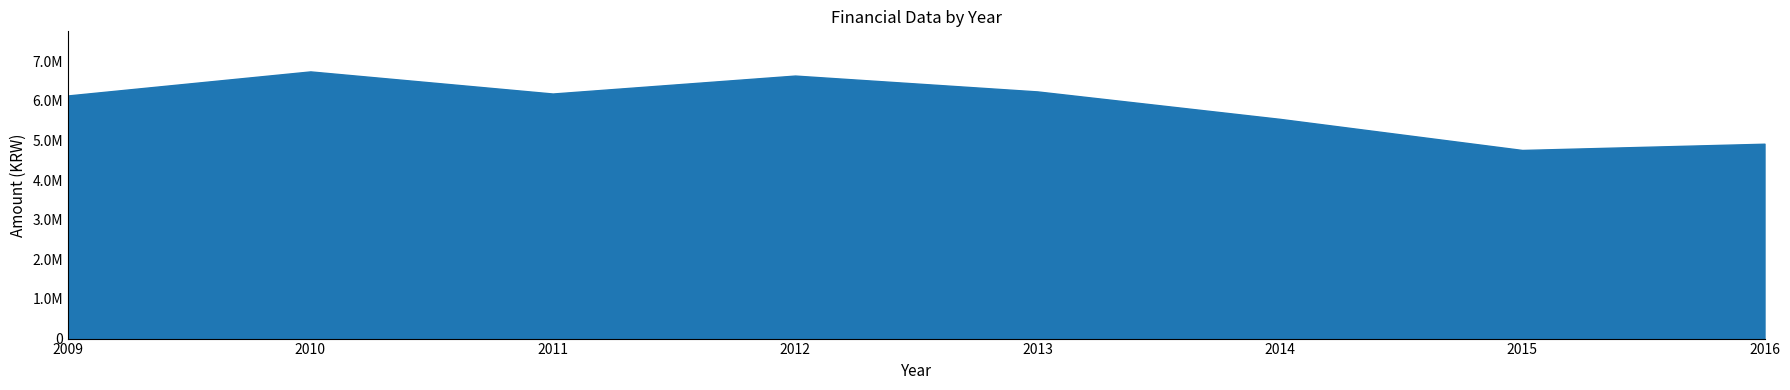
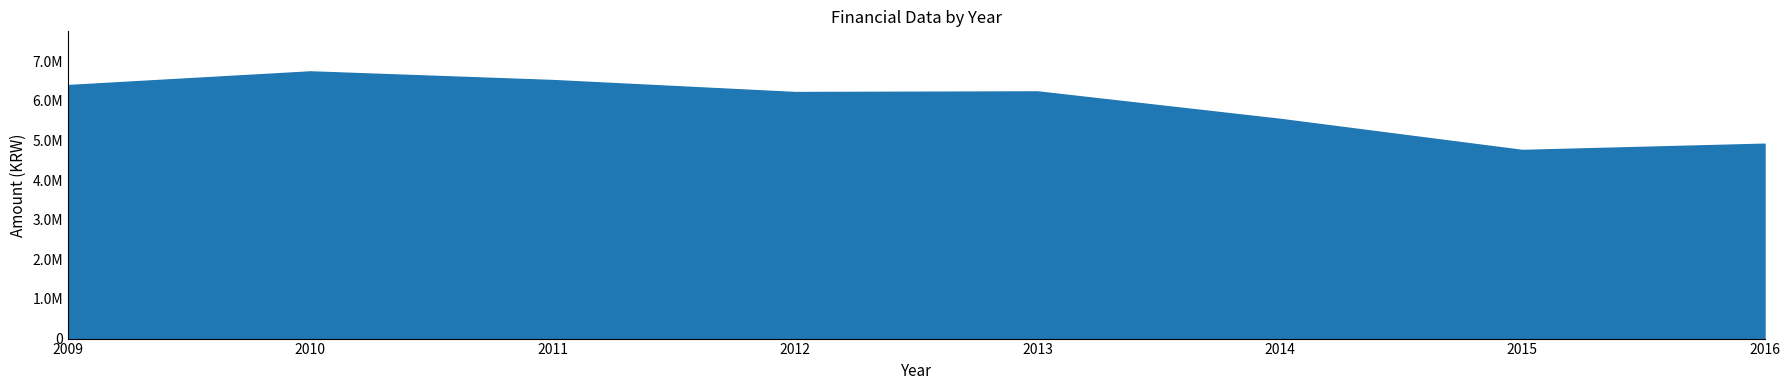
2009: 6100000 -> 6400000
2011: 6200000 -> 6500000
2012: 6600000 -> 6200000
